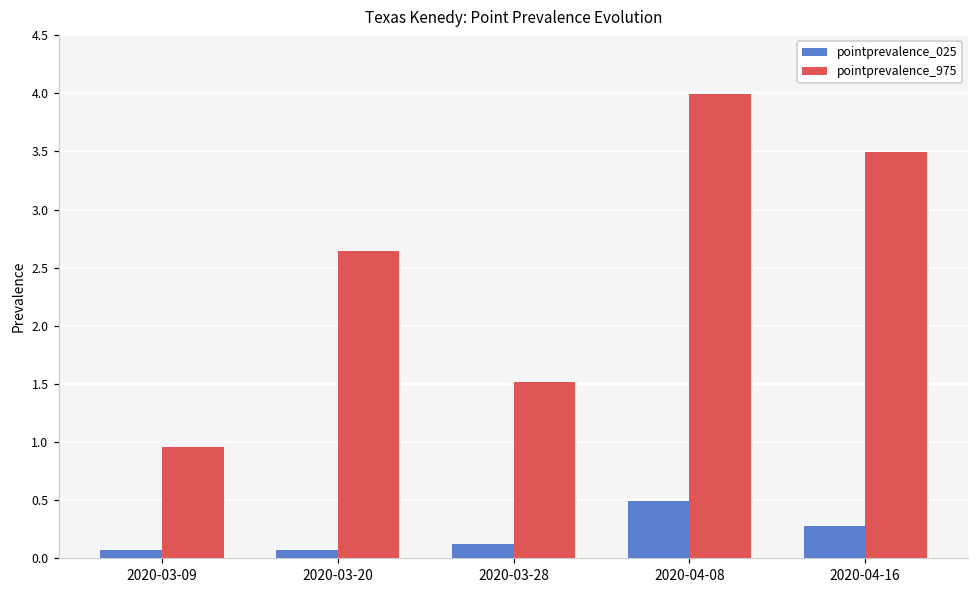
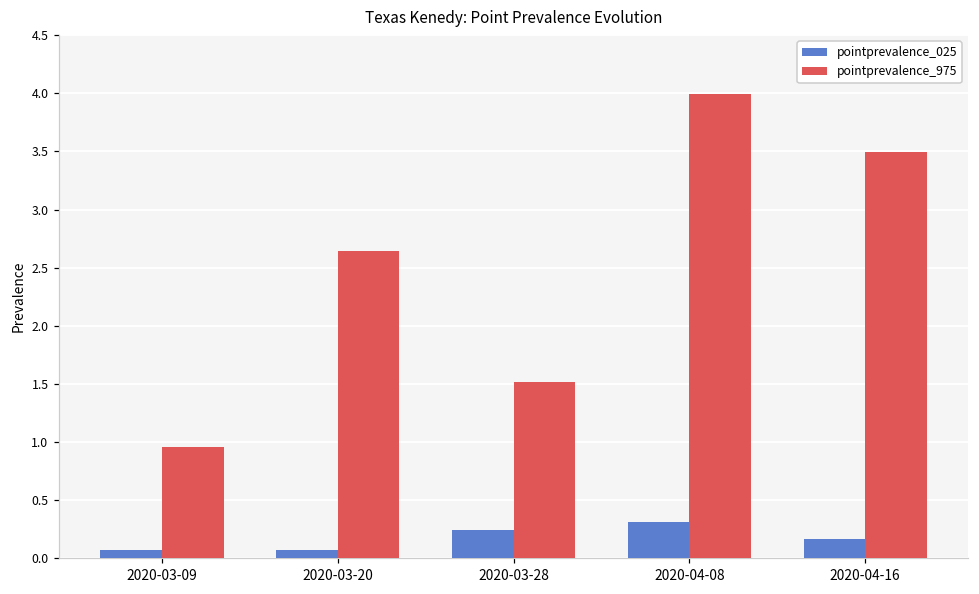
pointprevalence_025, 2020-03-28: 0.12 -> 0.24
pointprevalence_025, 2020-04-08: 0.49 -> 0.31
pointprevalence_025, 2020-04-16: 0.27 -> 0.17
